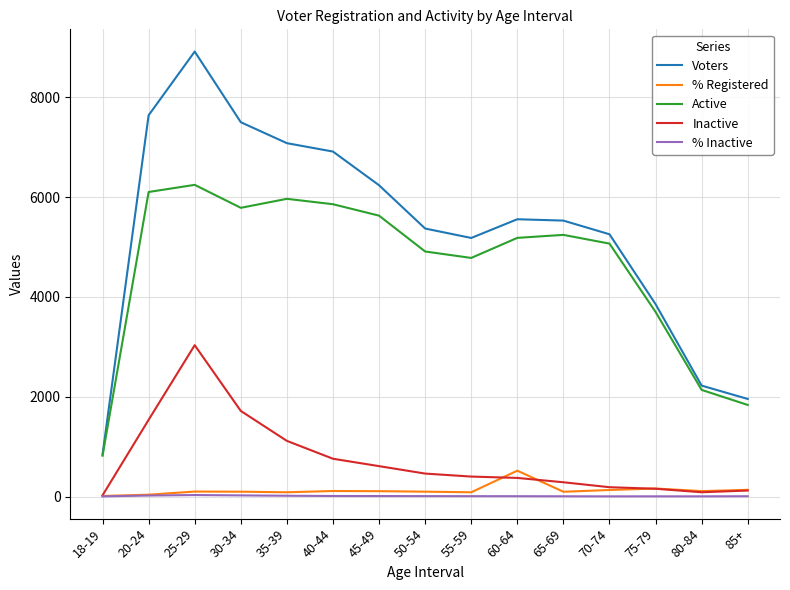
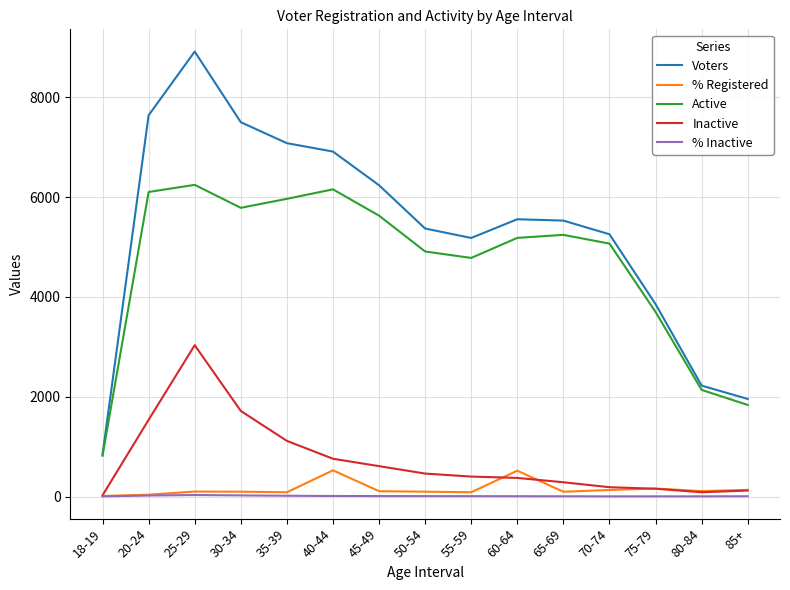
% Registered, 40-44: 100 -> 500
Active, 40-44: 5900 -> 6200
